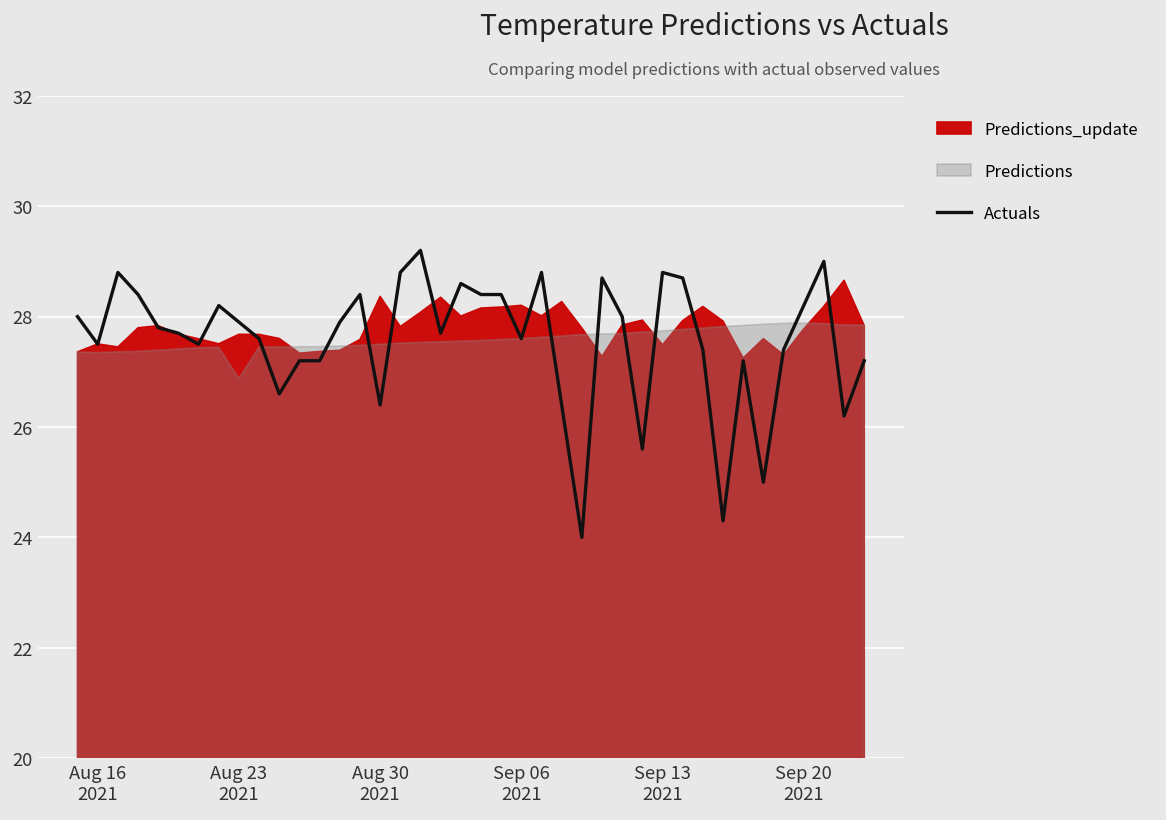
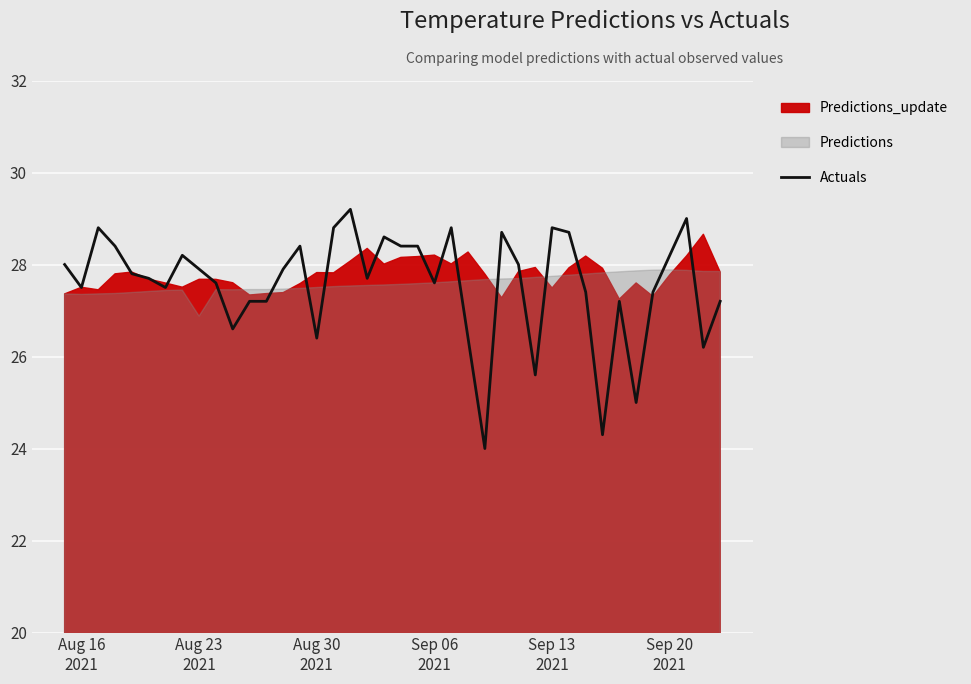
Predictions_update, Aug 30 2021: 28.4 -> 27.8
